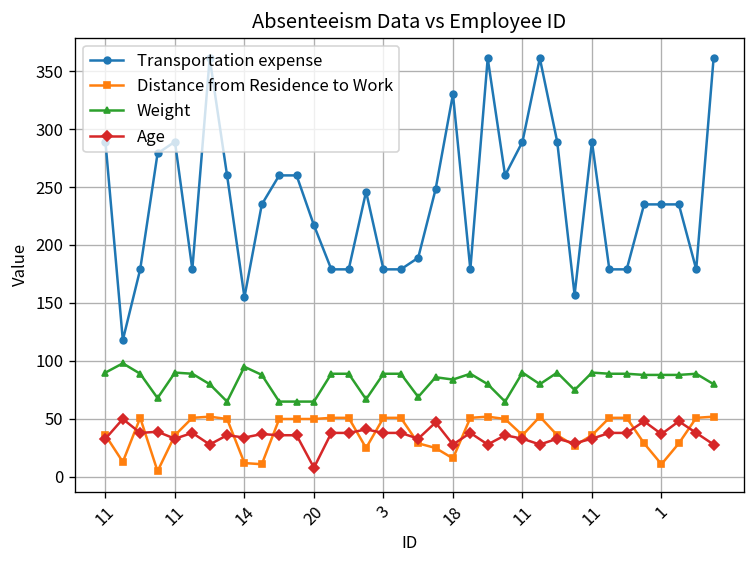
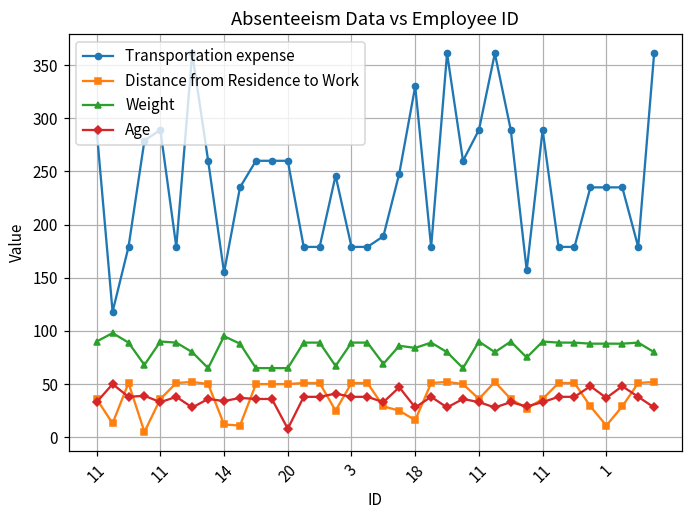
Transportation expense, 20: 220 -> 260
